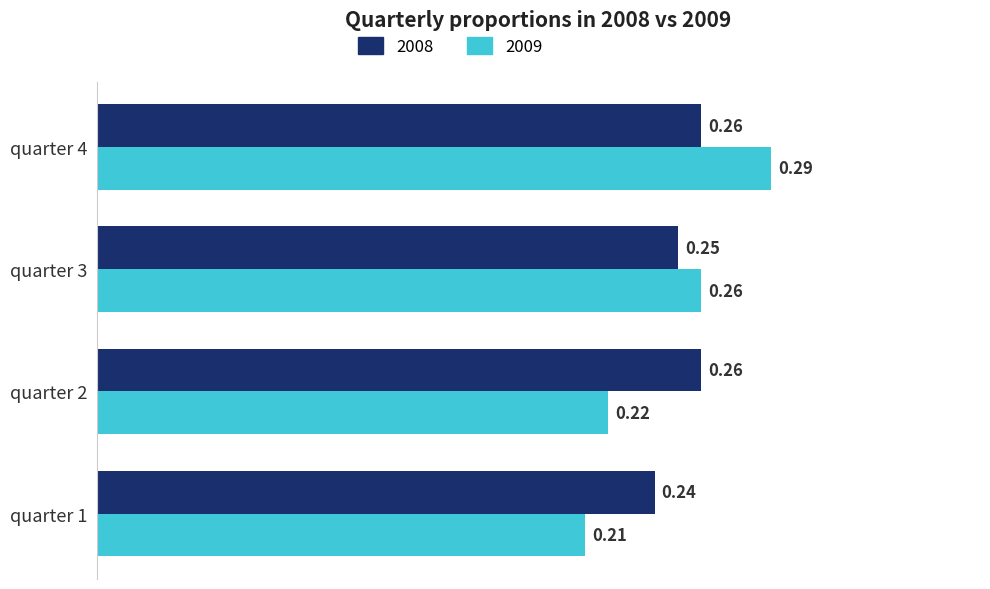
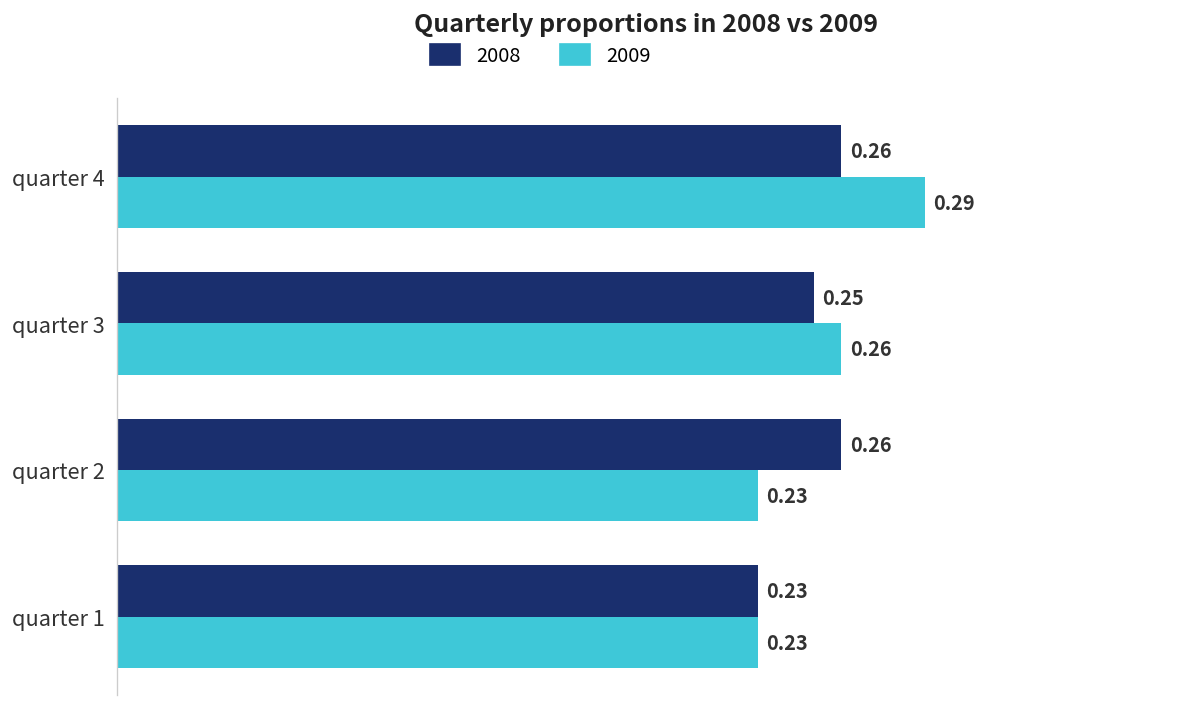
2009, quarter 2: 0.22 -> 0.23
2008, quarter 1: 0.24 -> 0.23
2009, quarter 1: 0.21 -> 0.23
